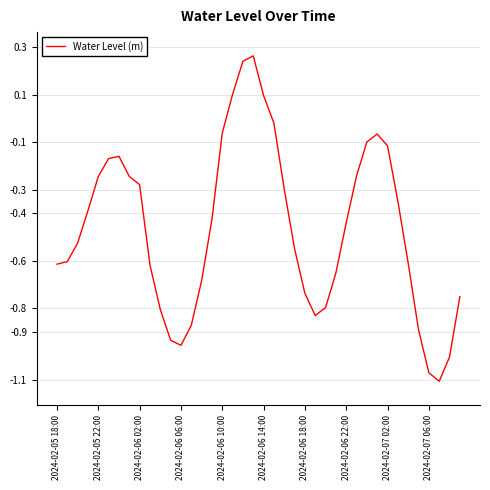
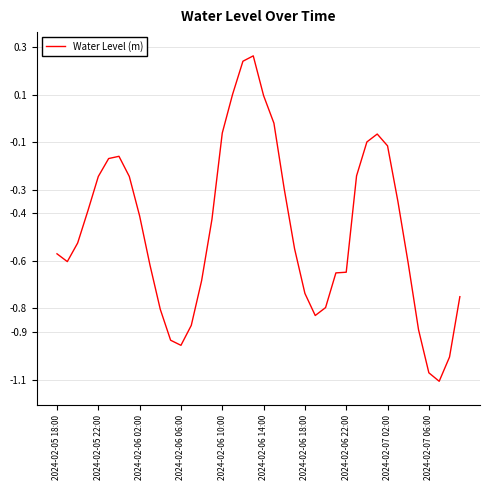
2024-02-05 18:00: -0.61 -> -0.57
2024-02-06 02:00: -0.28 -> -0.41
2024-02-06 22:00: -0.44 -> -0.65
